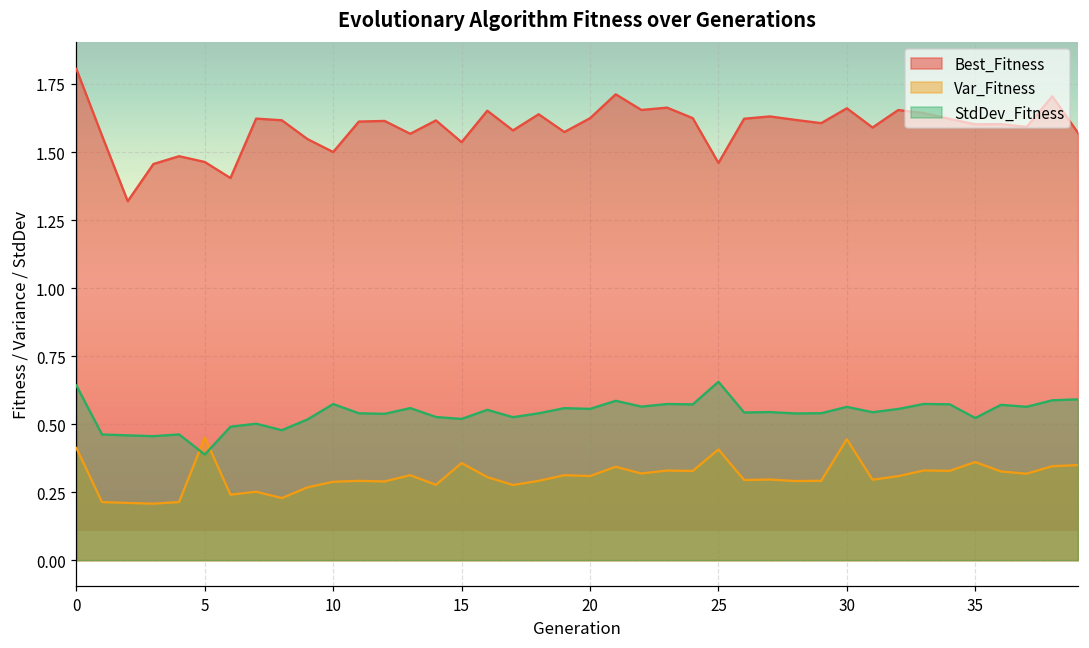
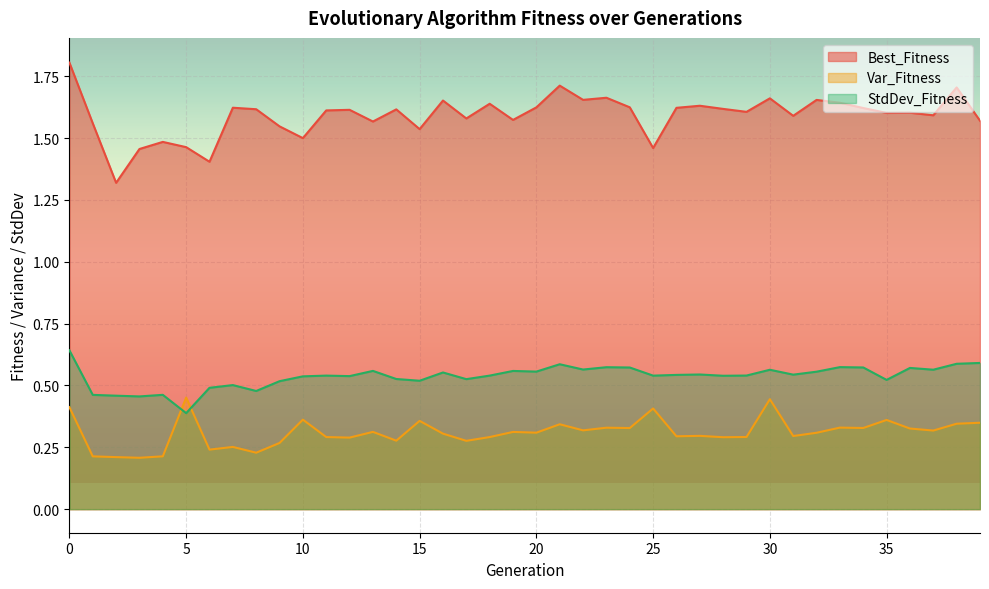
Var_Fitness, 10: 0.29 -> 0.36
StdDev_Fitness, 10: 0.57 -> 0.54
StdDev_Fitness, 25: 0.66 -> 0.54
